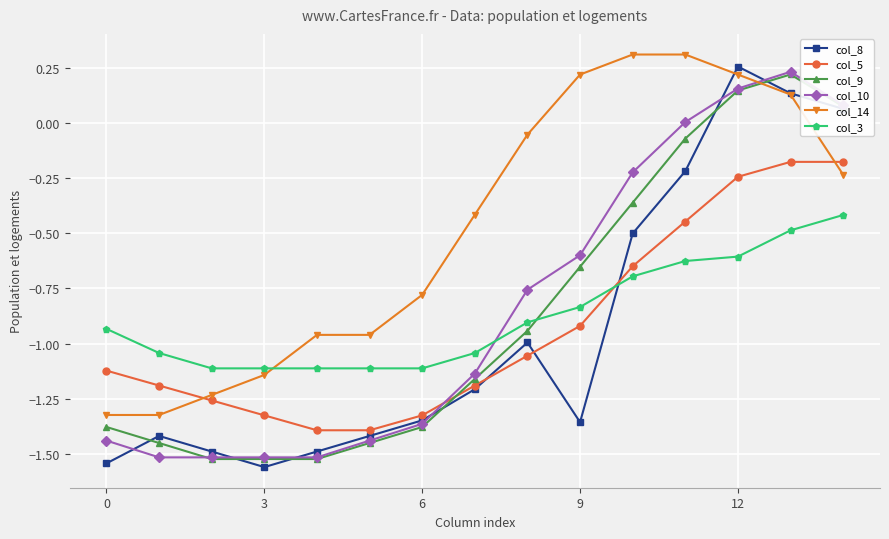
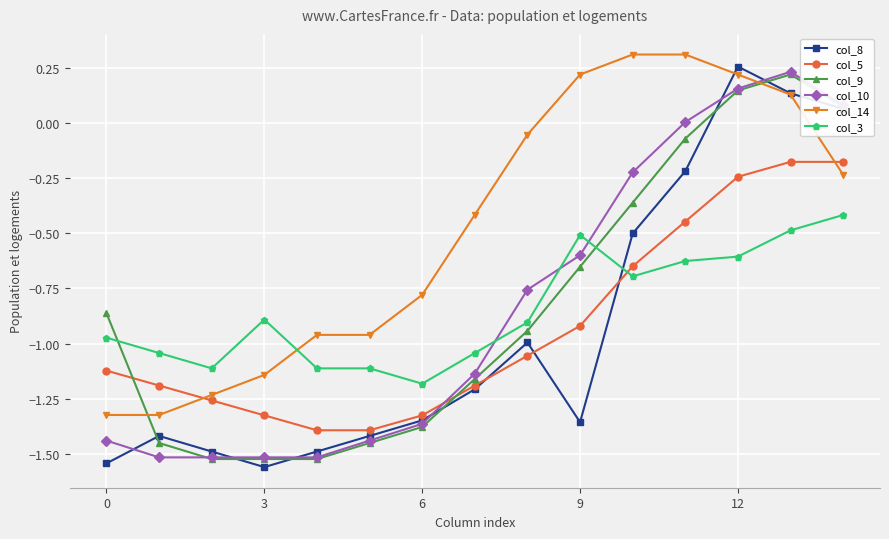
col_9, 0: -1.38 -> -0.86
col_3, 0: -0.93 -> -0.97
col_3, 3: -1.11 -> -0.89
col_3, 6: -1.11 -> -1.18
col_3, 9: -0.83 -> -0.51
